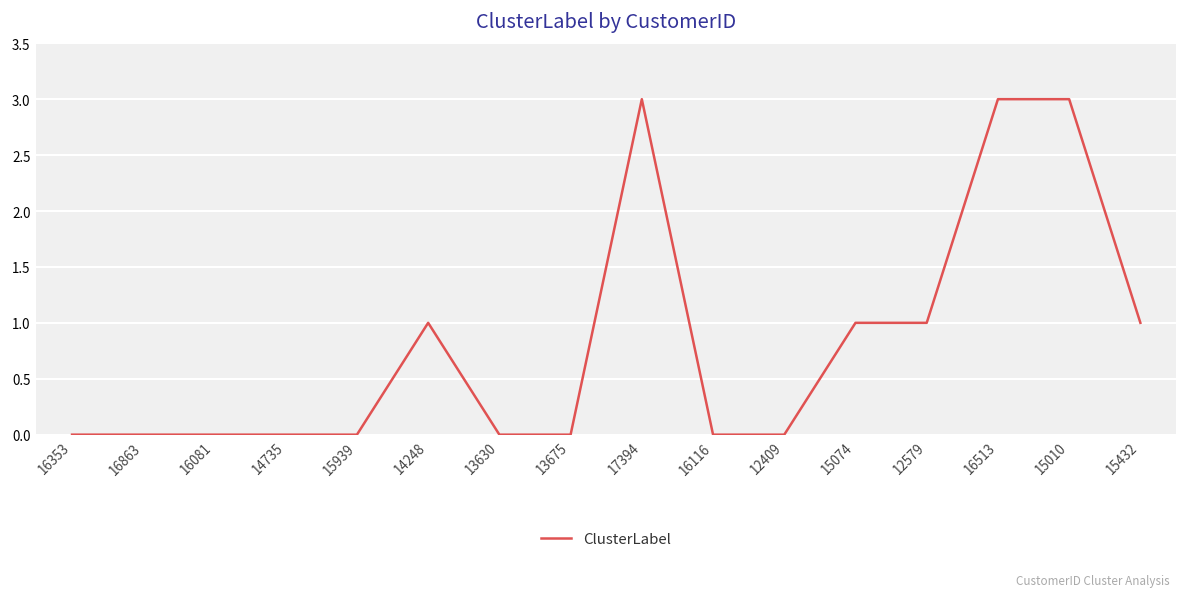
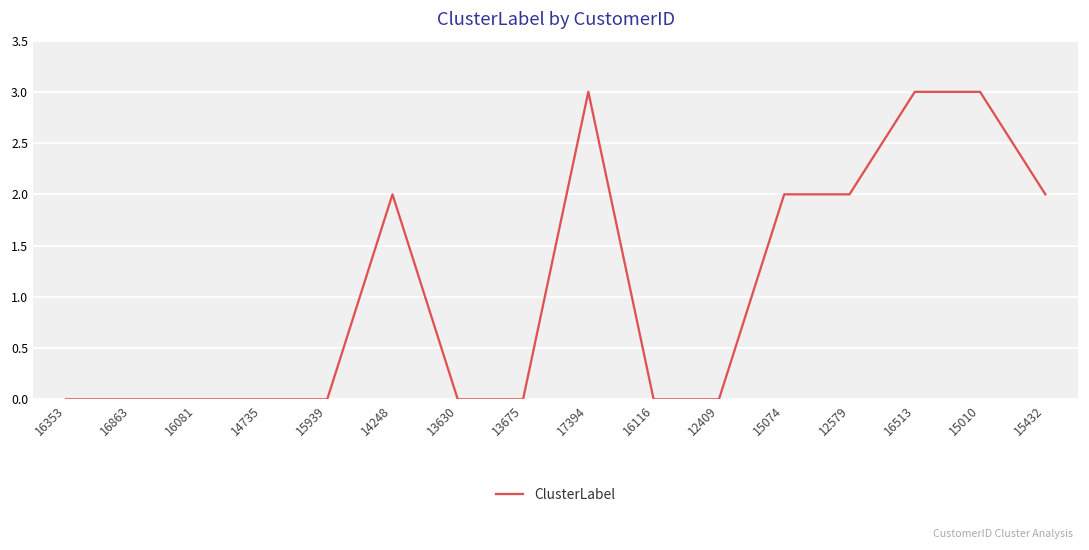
14248: 1 -> 2
15074: 1 -> 2
12579: 1 -> 2
15432: 1 -> 2
